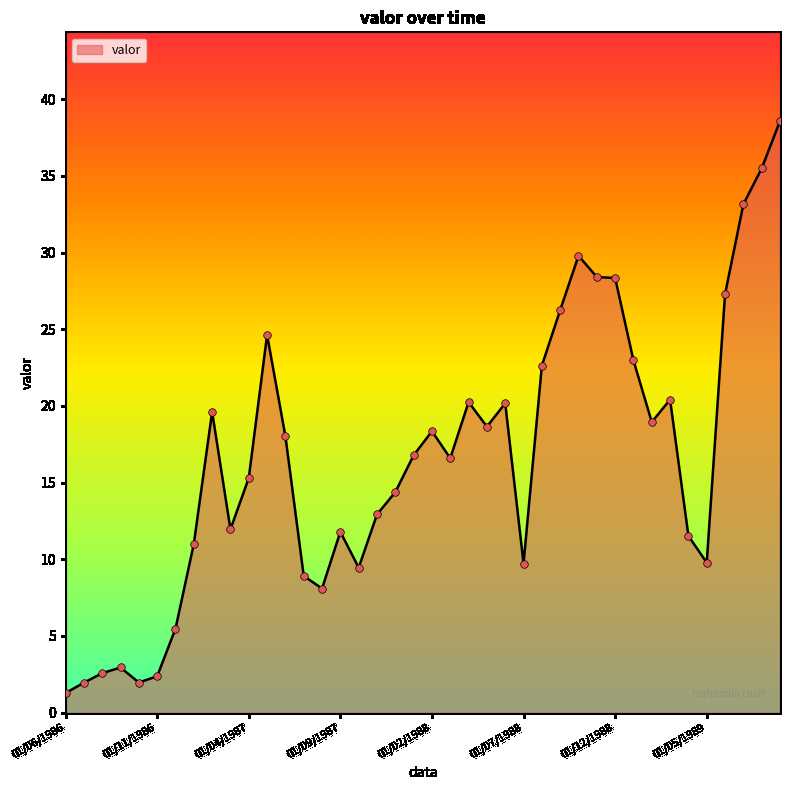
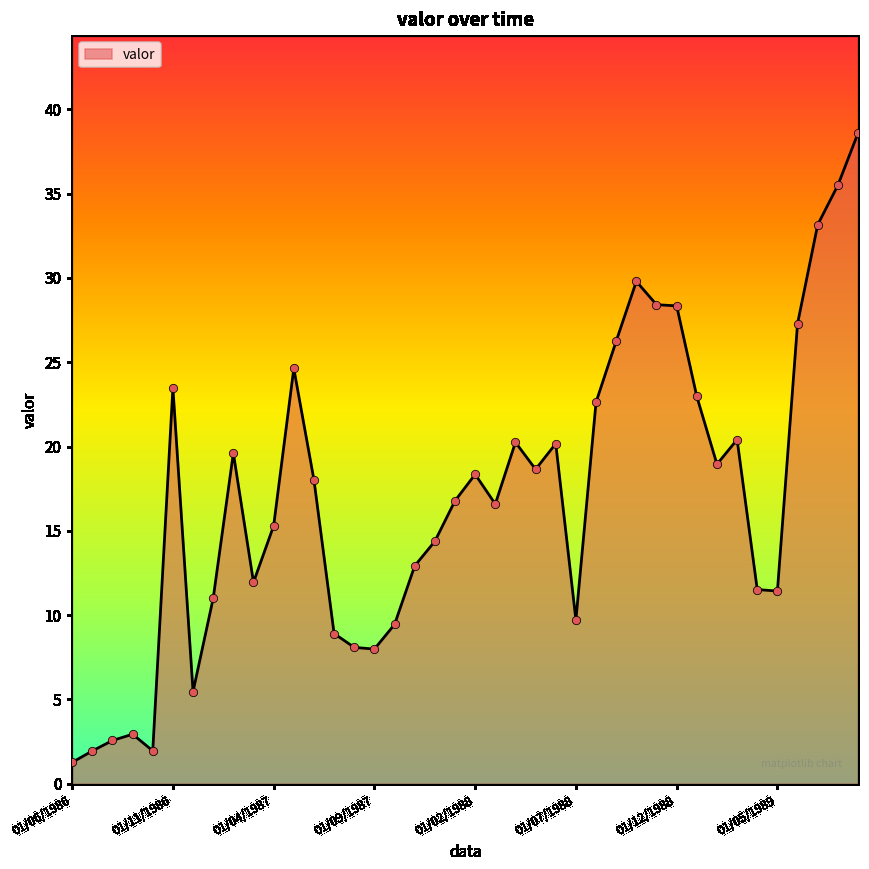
01/11/1986: 2.4 -> 23.5
01/09/1987: 11.8 -> 8.0
01/05/1989: 9.8 -> 11.4
